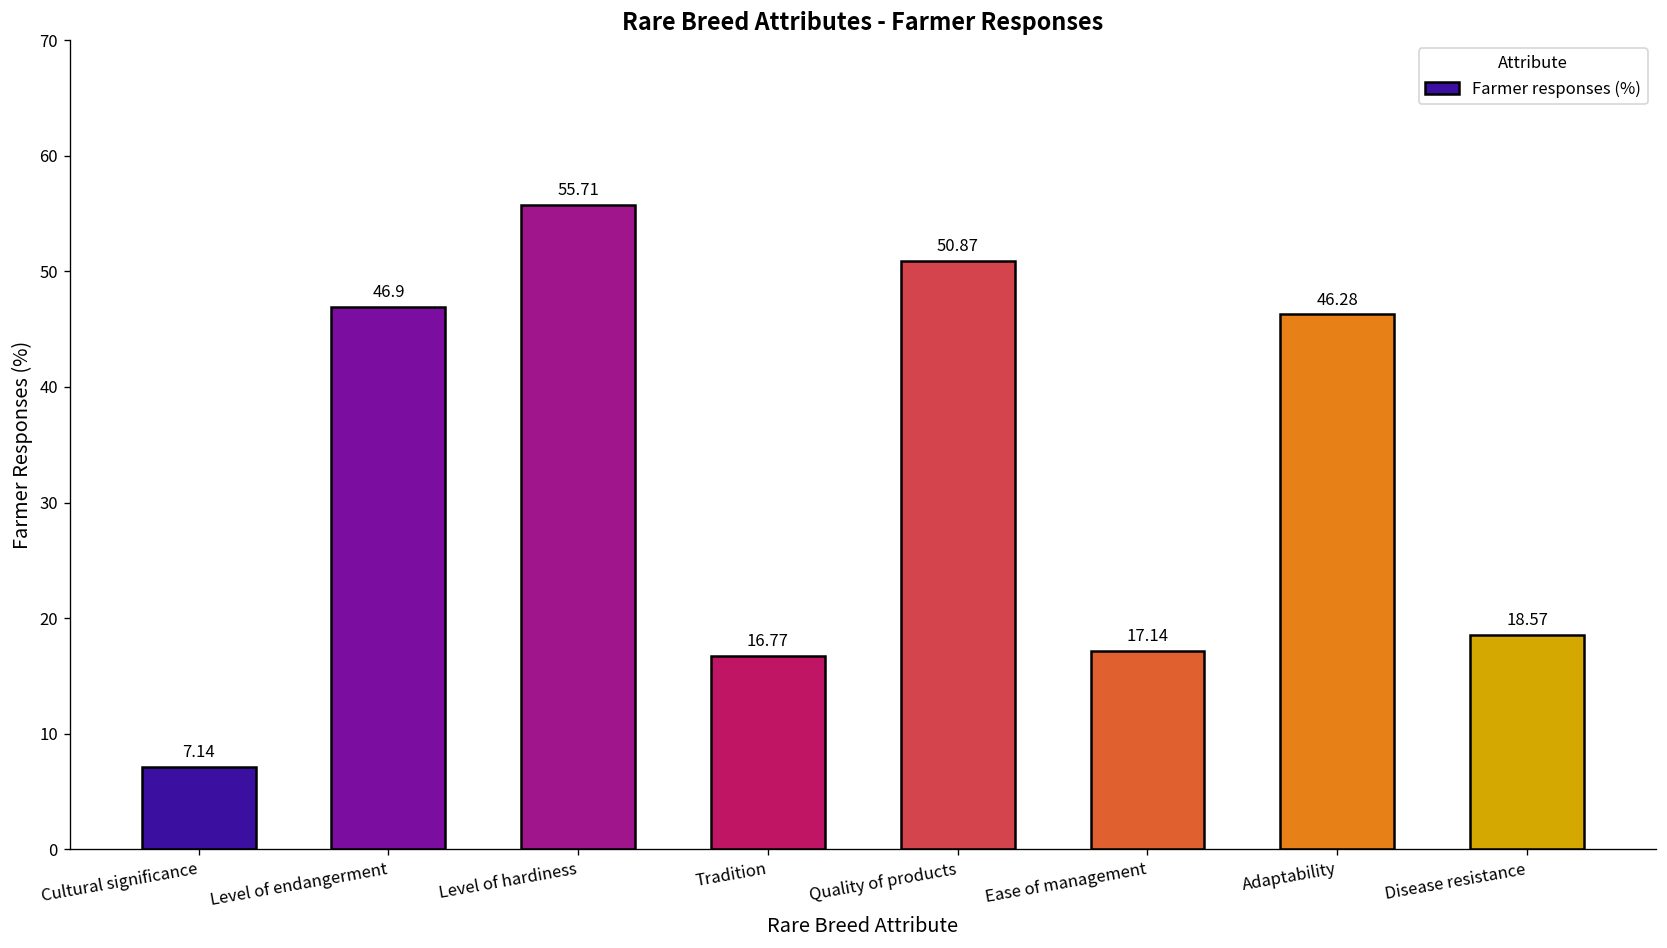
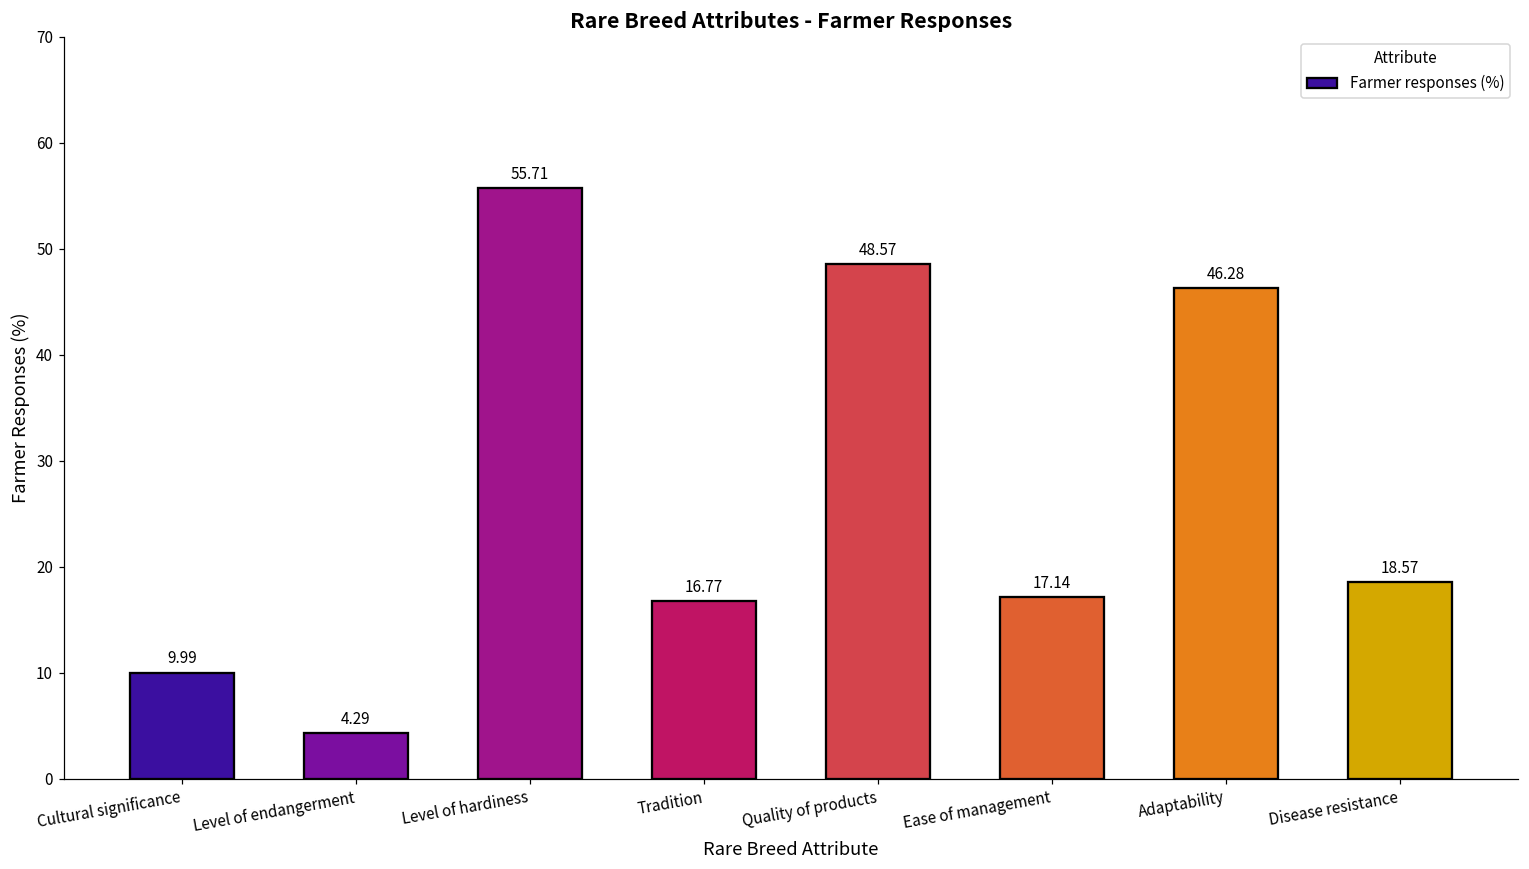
Cultural significance: 7.14 -> 9.99
Level of endangerment: 46.9 -> 4.29
Quality of products: 50.87 -> 48.57
